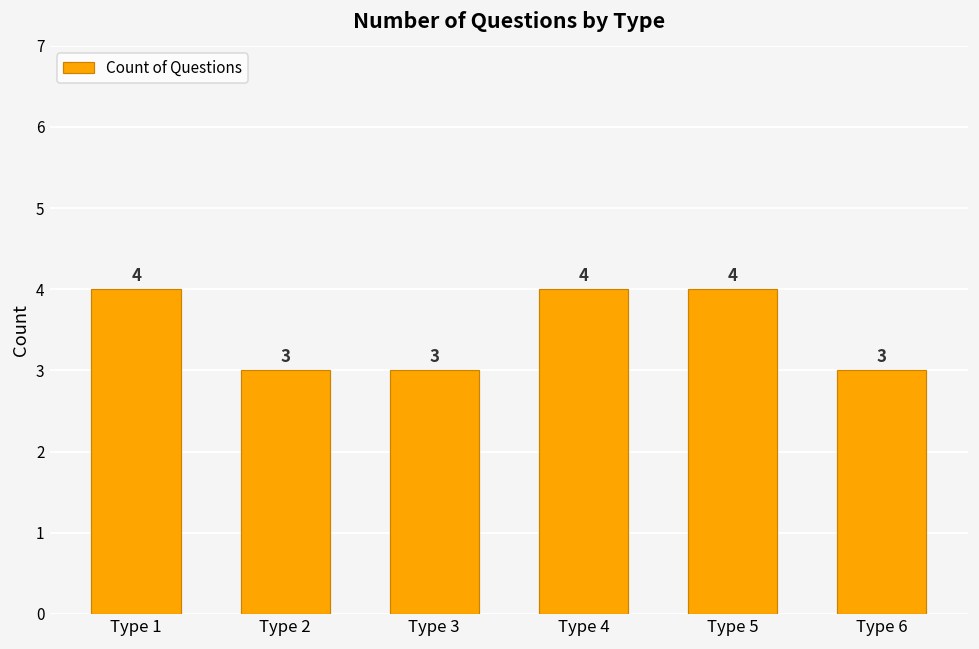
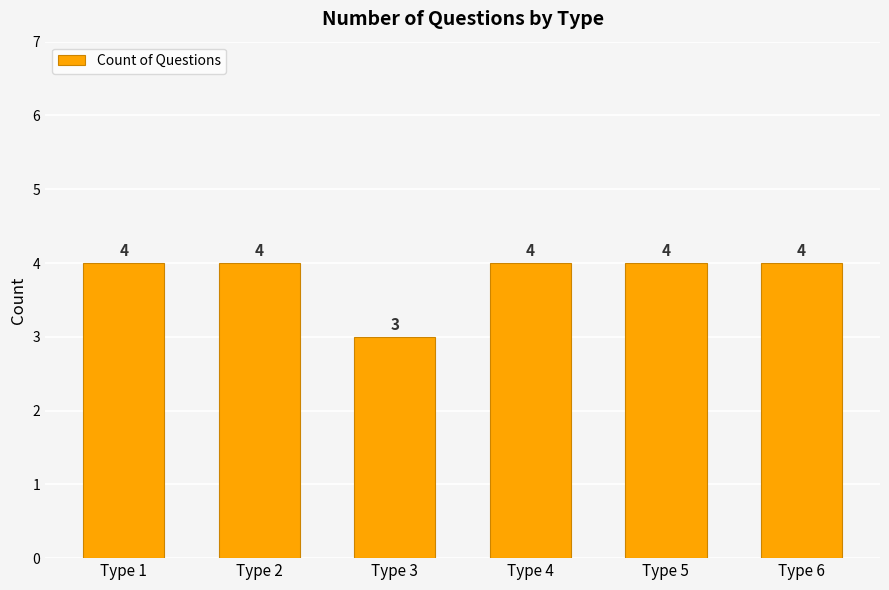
Type 2: 3 -> 4
Type 6: 3 -> 4
